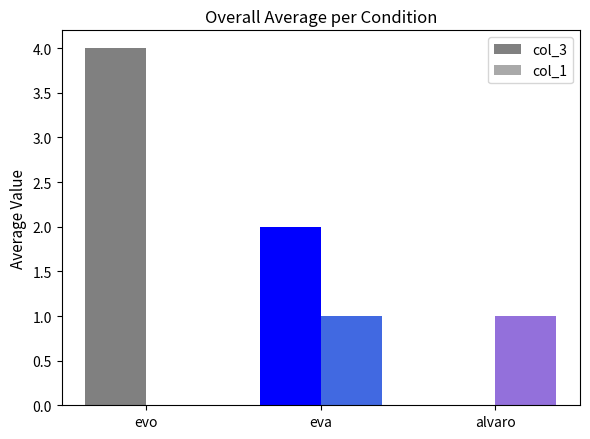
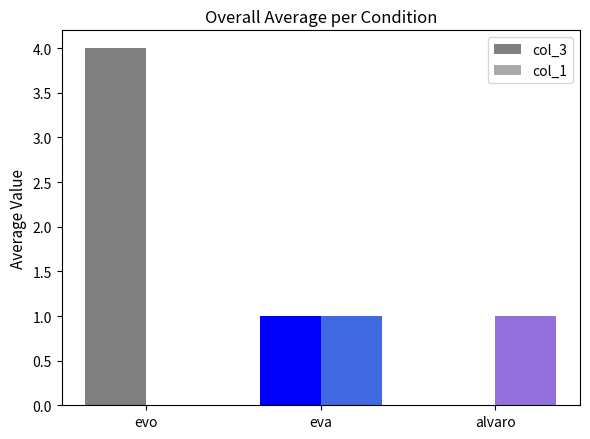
col_3, eva: 2 -> 1
